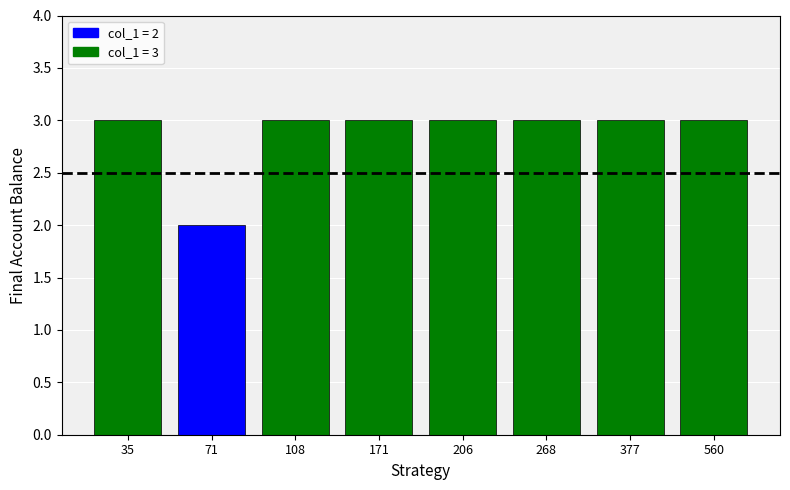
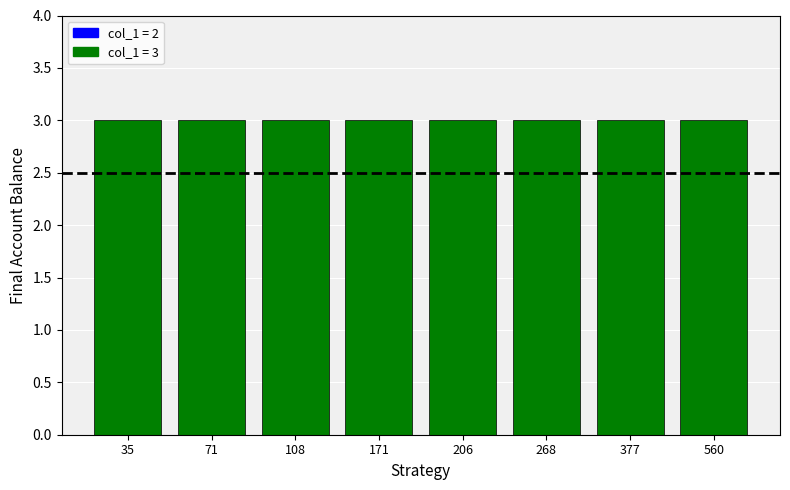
71: 2 -> 3
